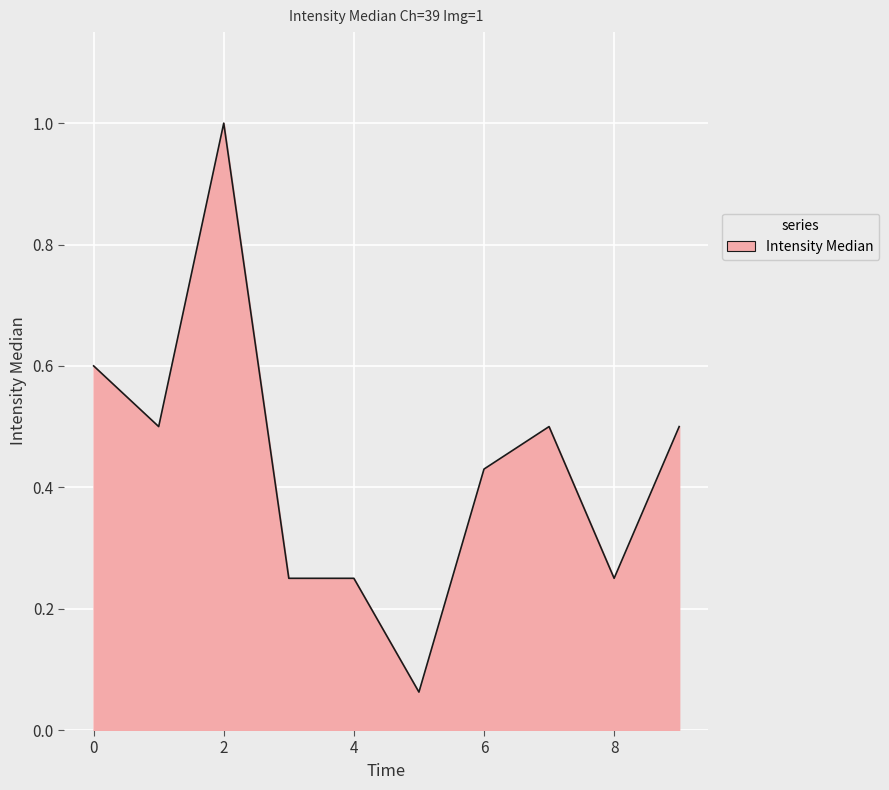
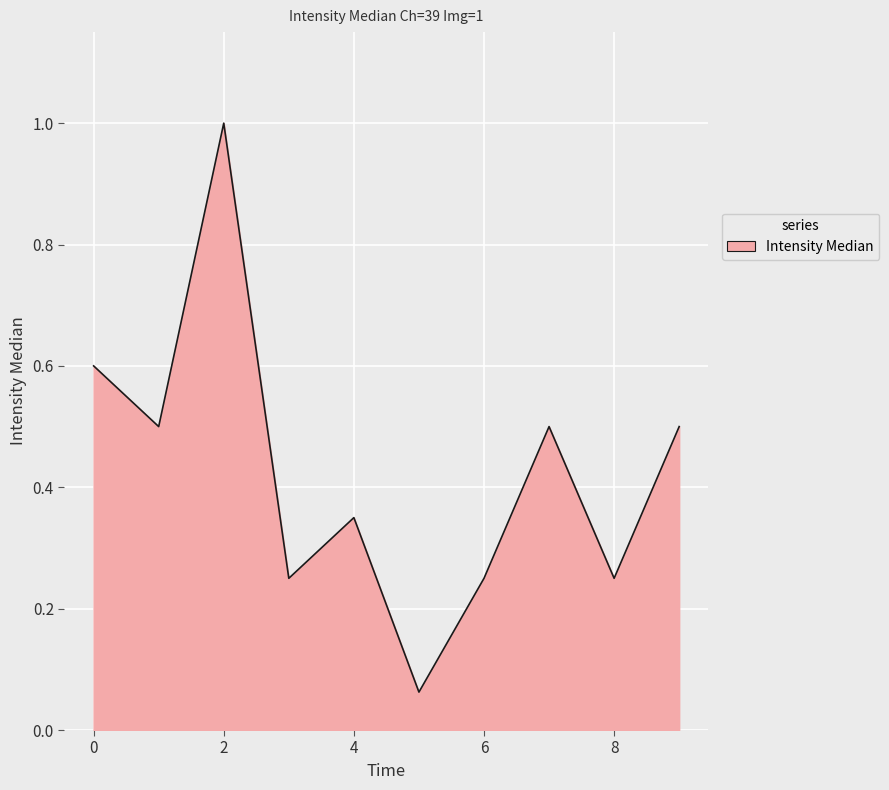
4: 0.25 -> 0.35
6: 0.43 -> 0.25
